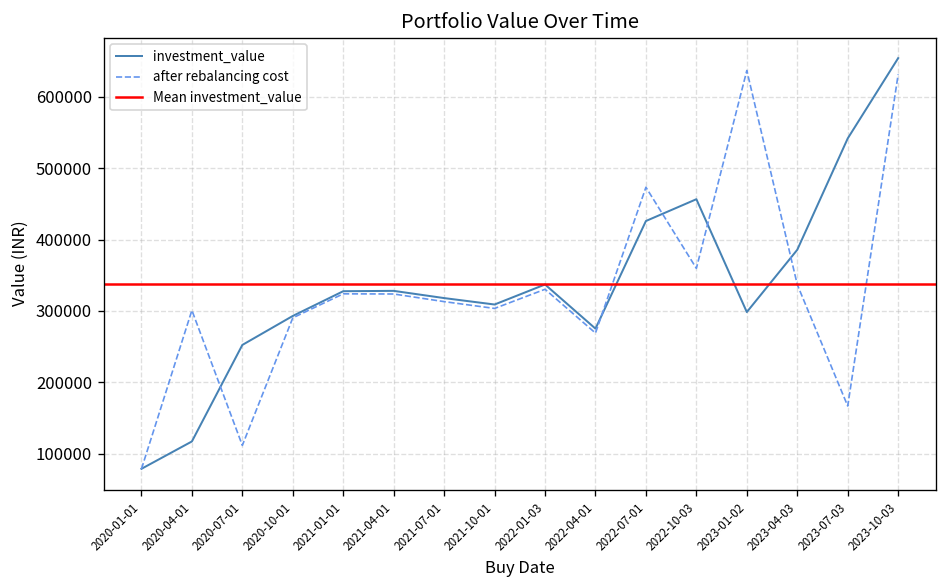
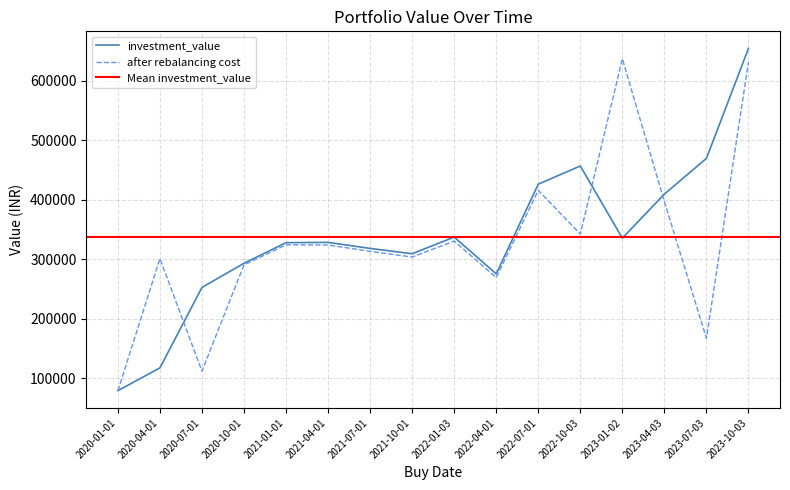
after rebalancing cost, 2022-07-01: 470000 -> 420000
after rebalancing cost, 2022-10-03: 360000 -> 340000
investment_value, 2023-01-02: 300000 -> 340000
investment_value, 2023-04-03: 390000 -> 410000
after rebalancing cost, 2023-04-03: 340000 -> 400000
investment_value, 2023-07-03: 540000 -> 470000
